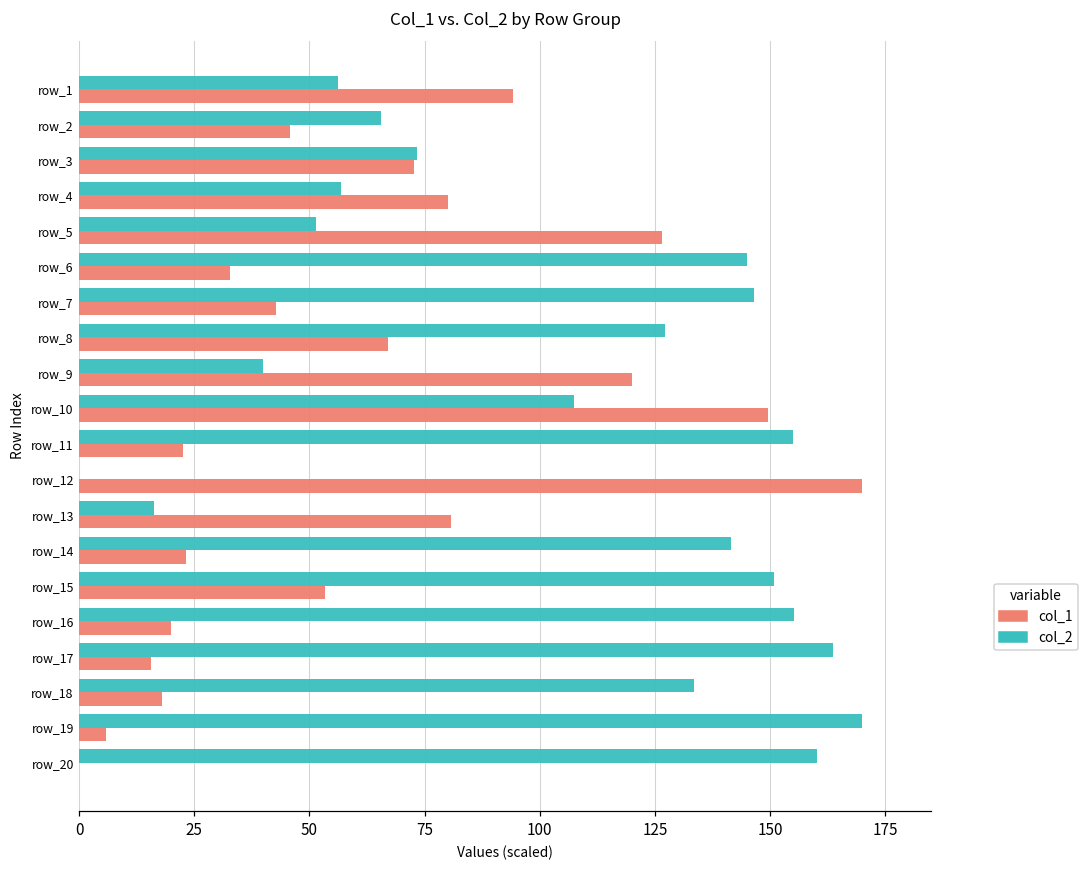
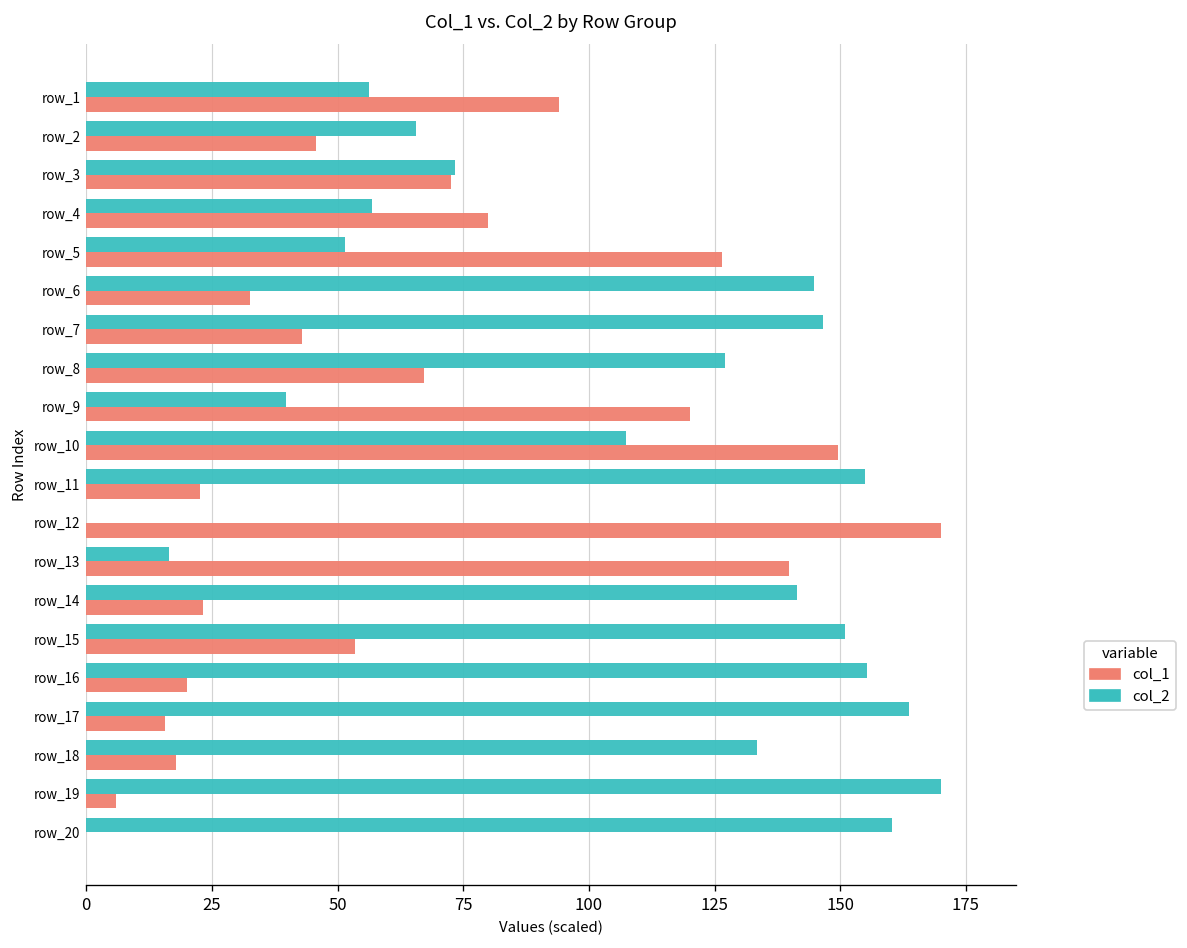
col_1, row_13: 81 -> 140
